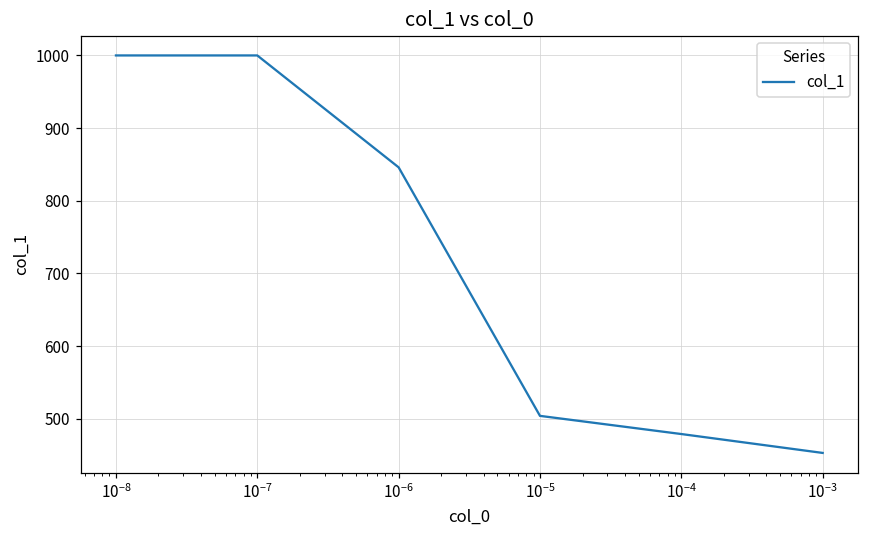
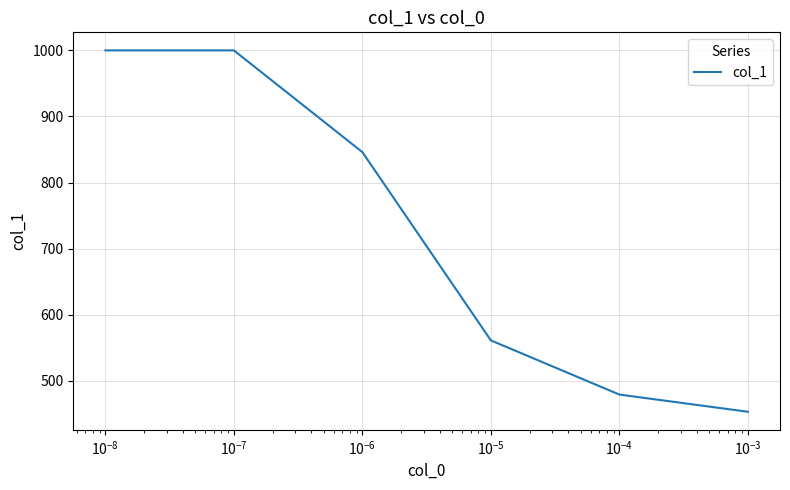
10^-5: 500 -> 560
